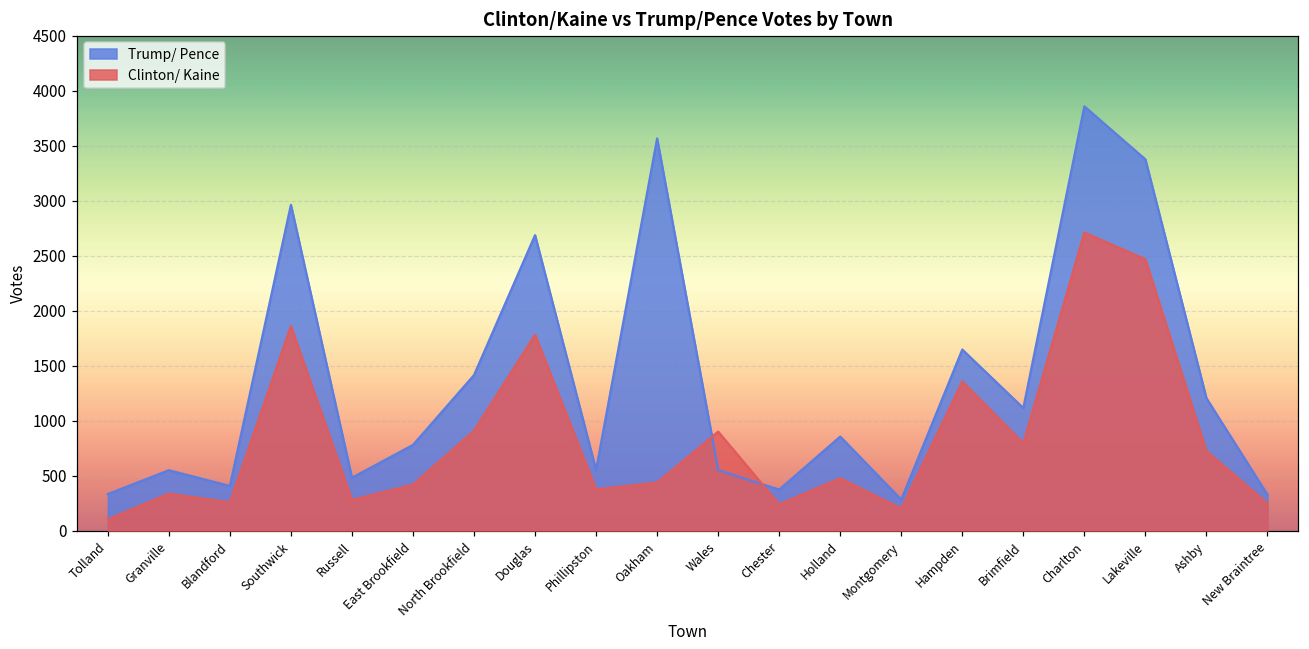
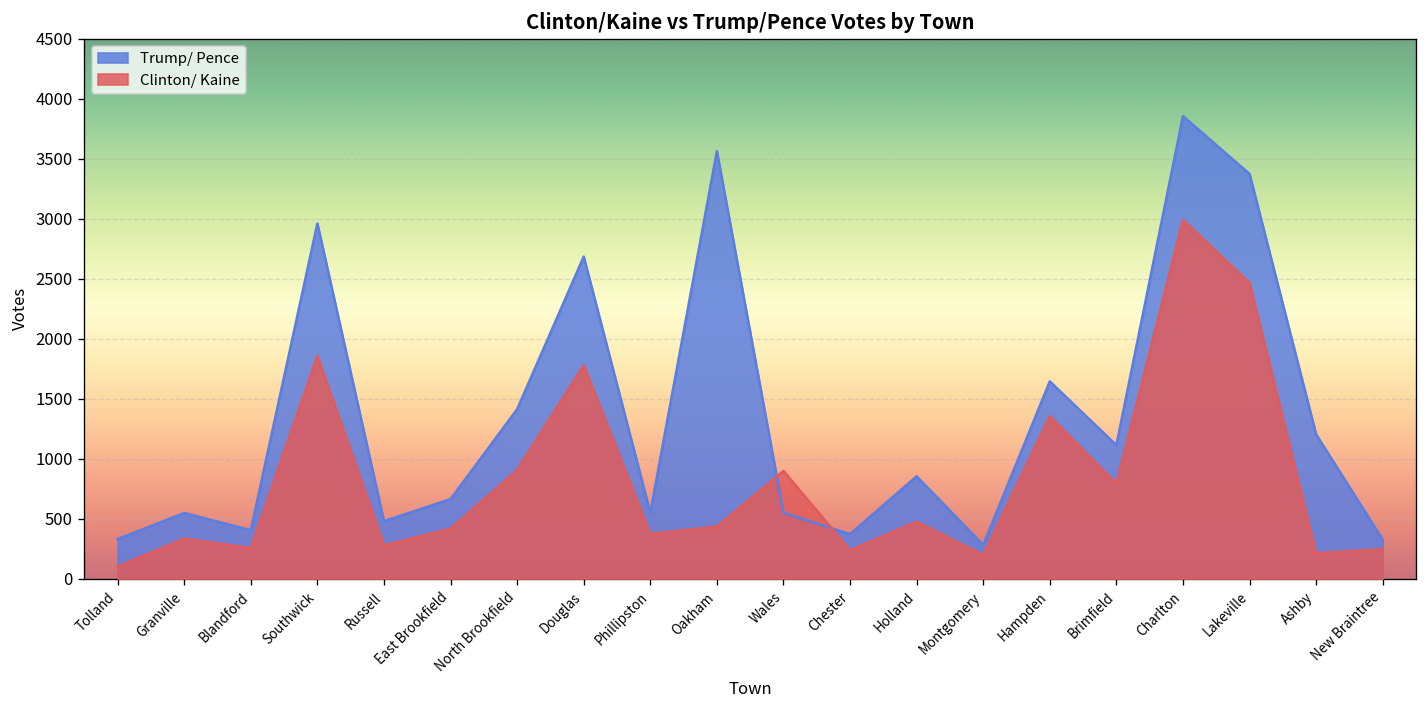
Trump/ Pence, East Brookfield: 800 -> 700
Clinton/ Kaine, Charlton: 2700 -> 3000
Clinton/ Kaine, Ashby: 700 -> 200
